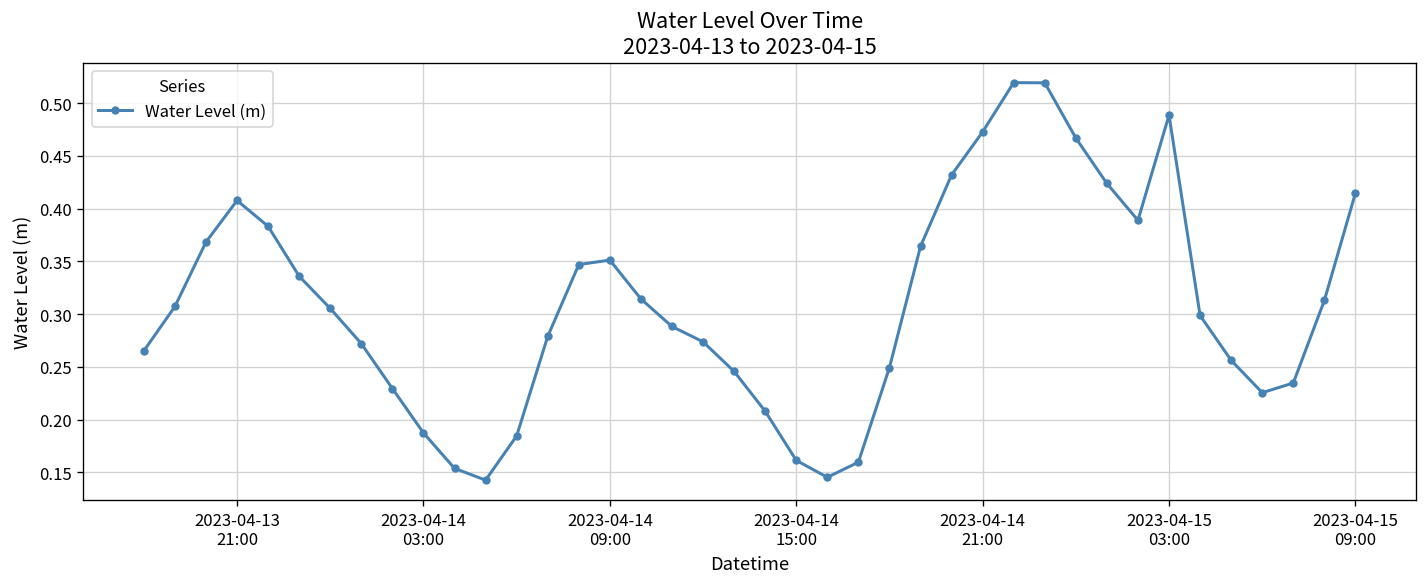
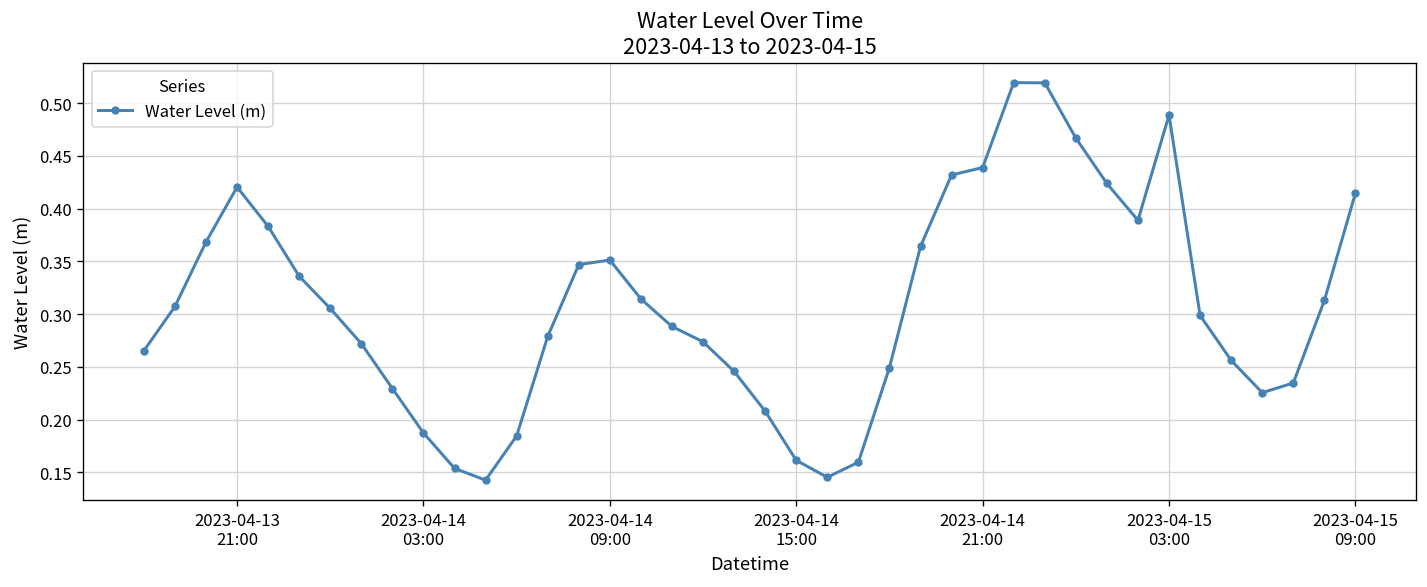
2023-04-13 21:00: 0.41 -> 0.42
2023-04-14 21:00: 0.47 -> 0.44
